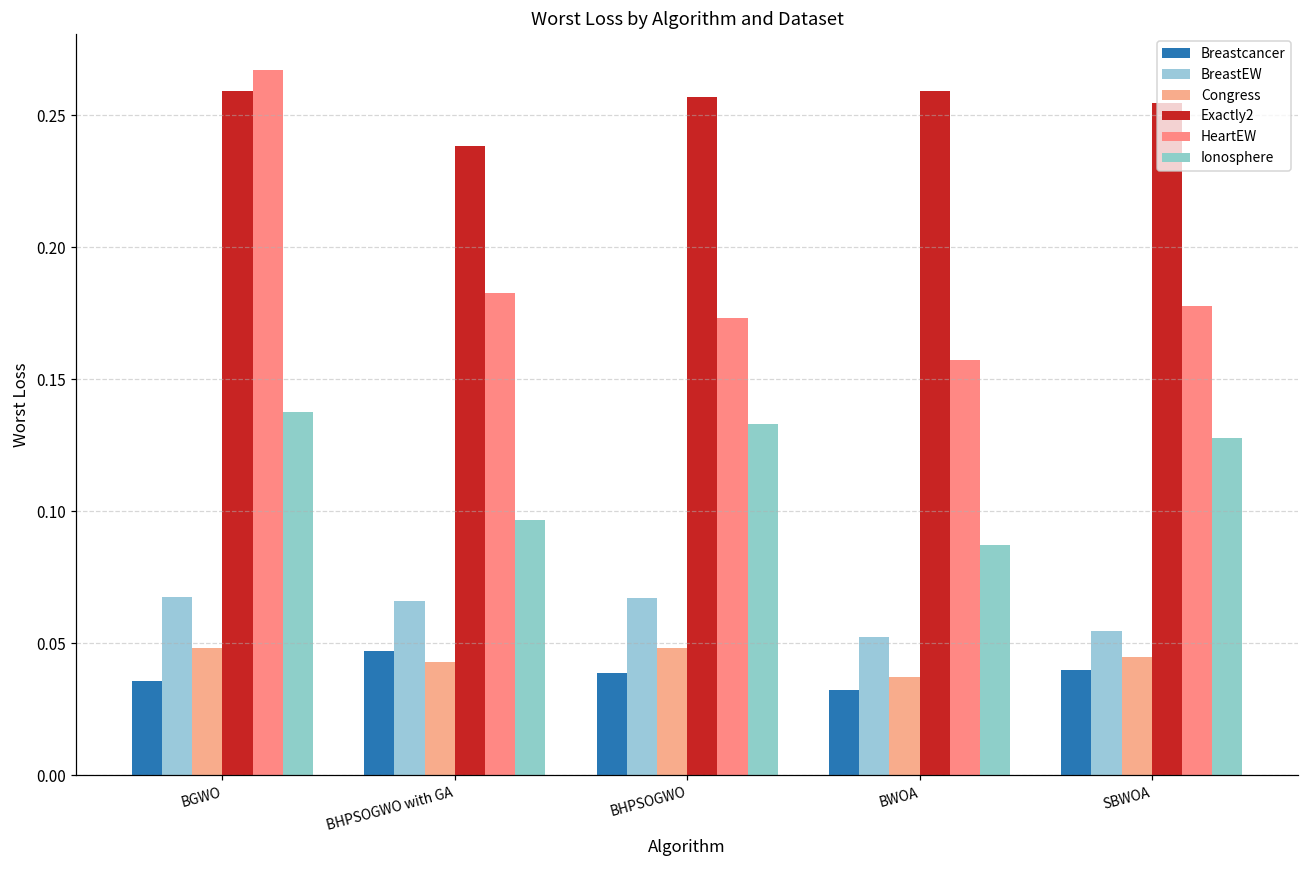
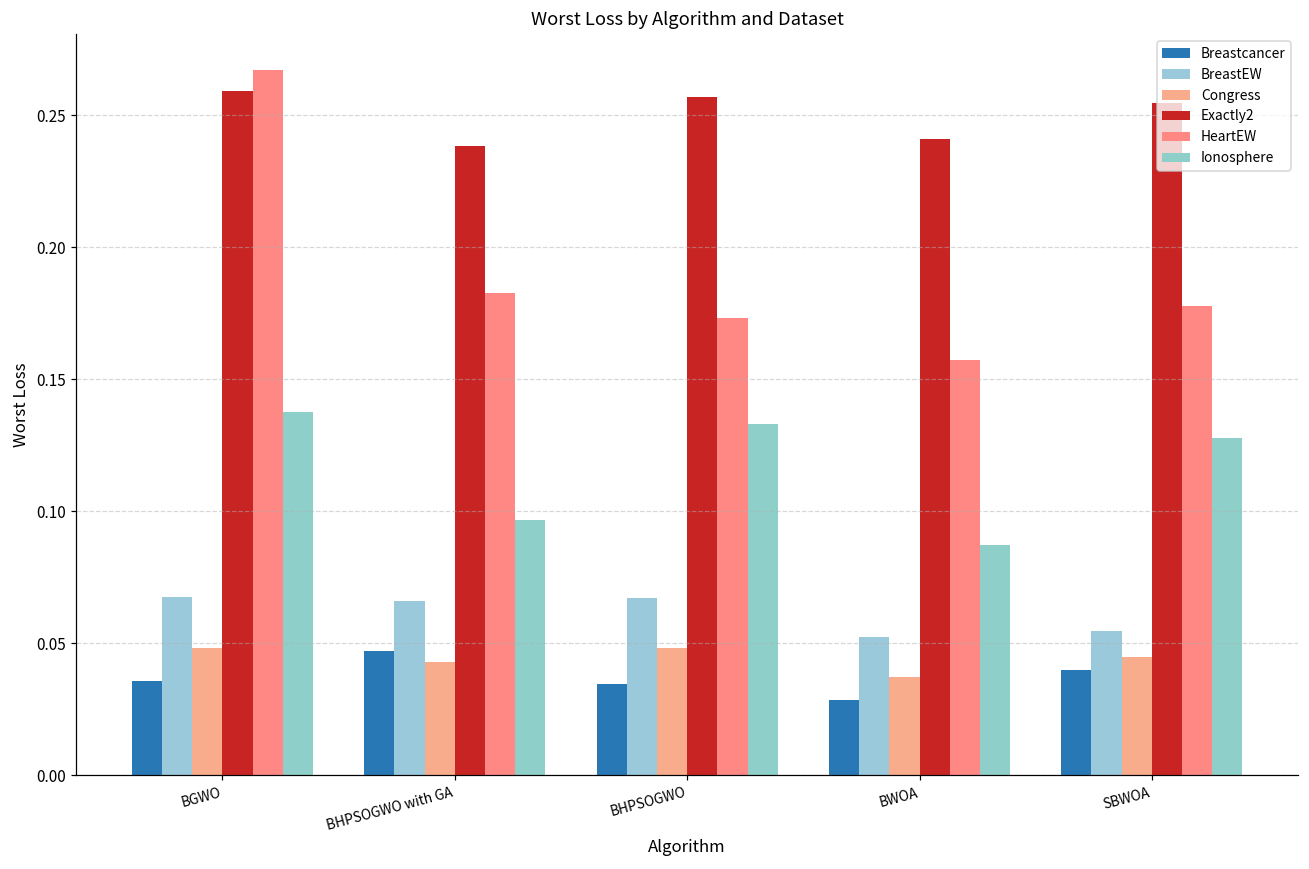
Breastcancer, BHPSOGWO: 0.039 -> 0.034
Breastcancer, BWOA: 0.032 -> 0.028
Exactly2, BWOA: 0.259 -> 0.241
